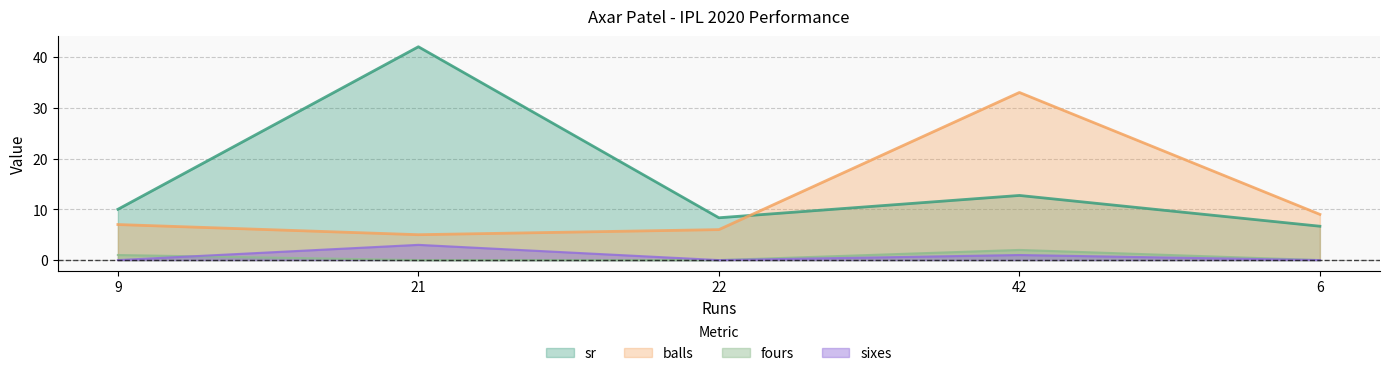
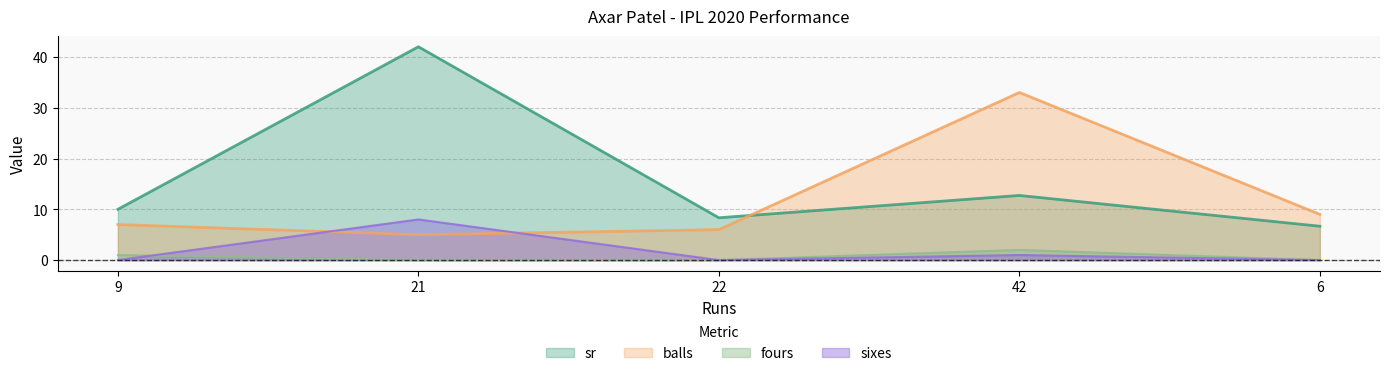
sixes, 21: 3 -> 8
